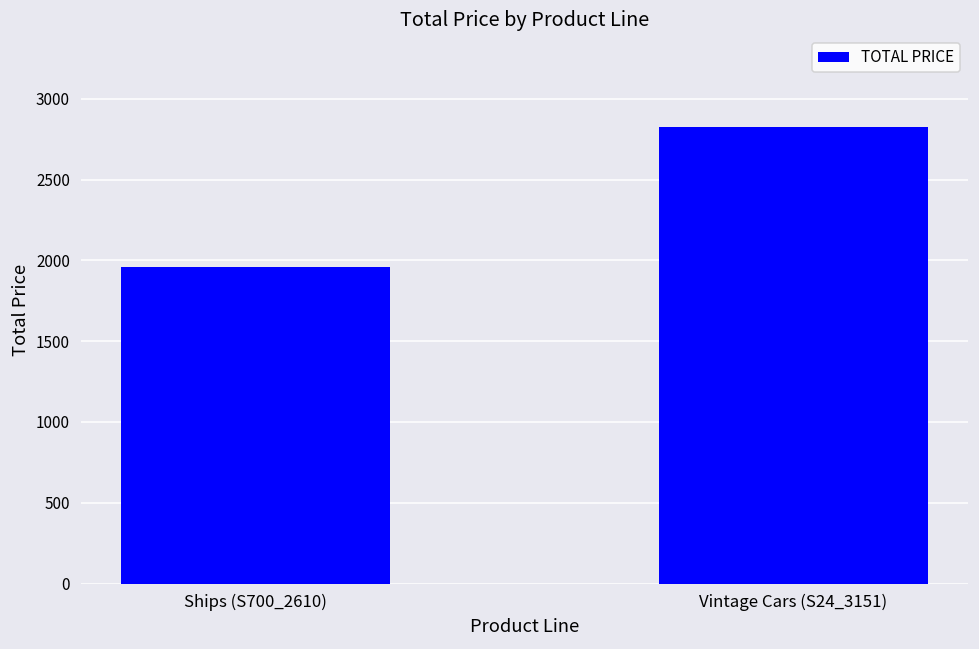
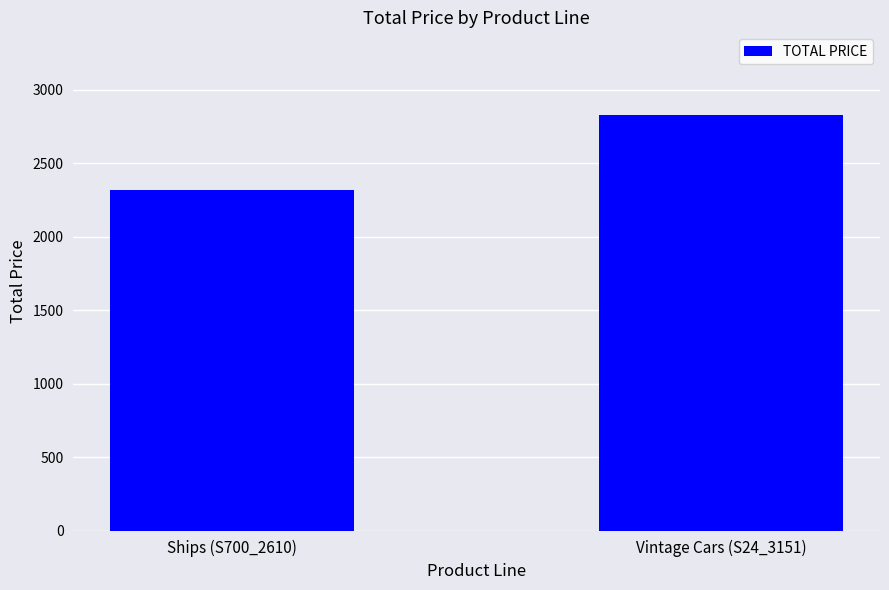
Ships (S700_2610): 1960 -> 2320
